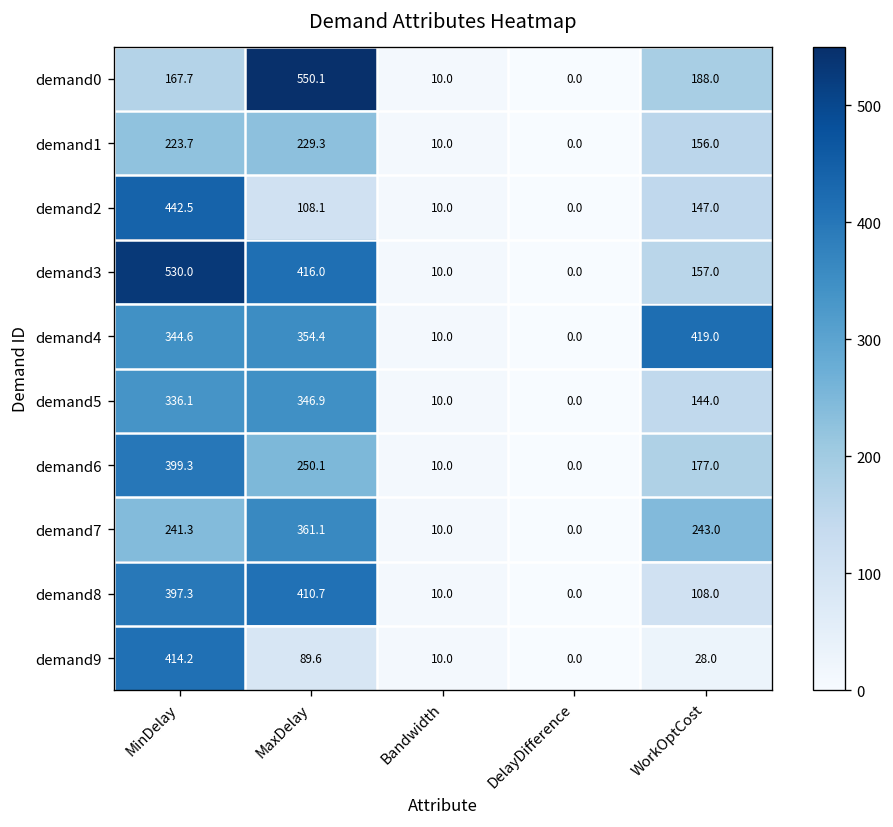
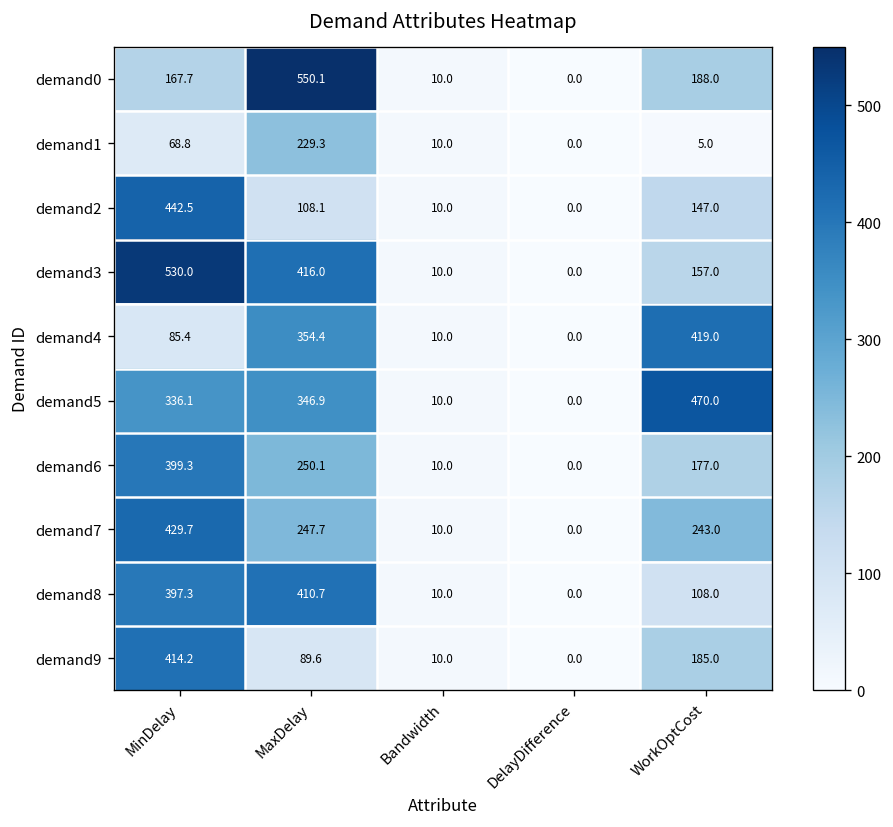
demand1, MinDelay: 223.7 -> 68.8
demand1, WorkOptCost: 156.0 -> 5.0
demand4, MinDelay: 344.6 -> 85.4
demand5, WorkOptCost: 144.0 -> 470.0
demand7, MinDelay: 241.3 -> 429.7
demand7, MaxDelay: 361.1 -> 247.7
demand9, WorkOptCost: 28.0 -> 185.0
